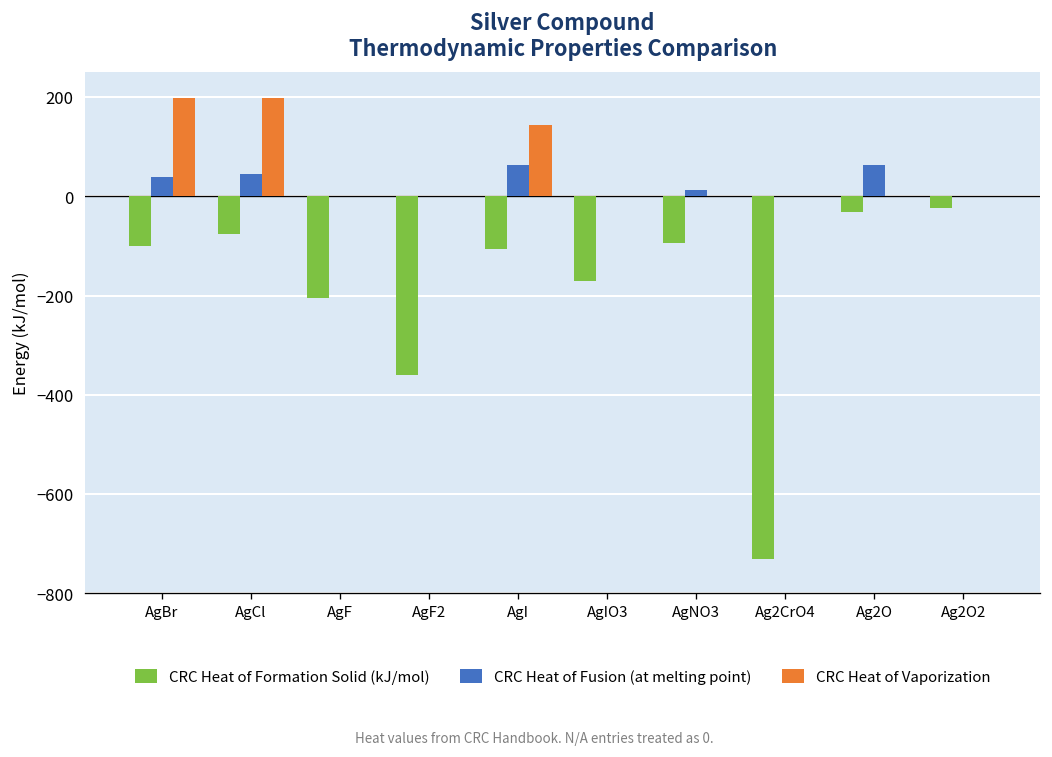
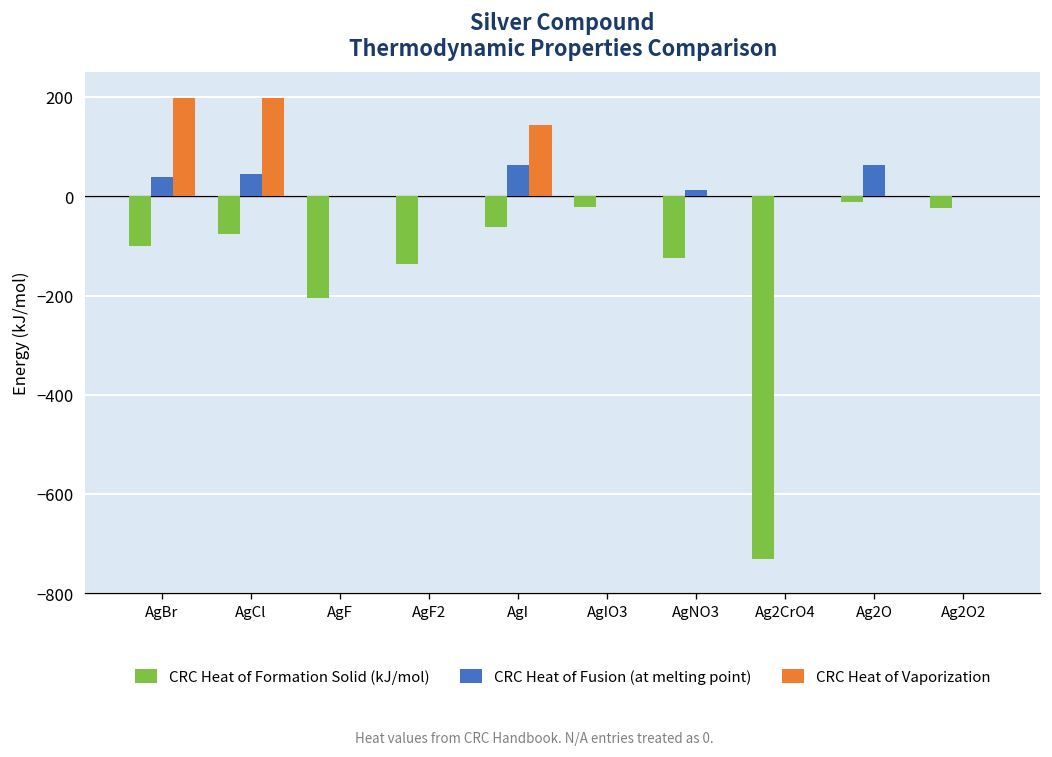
CRC Heat of Formation Solid (kJ/mol), AgF2: -360 -> -140
CRC Heat of Formation Solid (kJ/mol), AgI: -110 -> -60
CRC Heat of Formation Solid (kJ/mol), AgIO3: -170 -> -20
CRC Heat of Formation Solid (kJ/mol), AgNO3: -90 -> -120
CRC Heat of Formation Solid (kJ/mol), Ag2O: -30 -> -10
